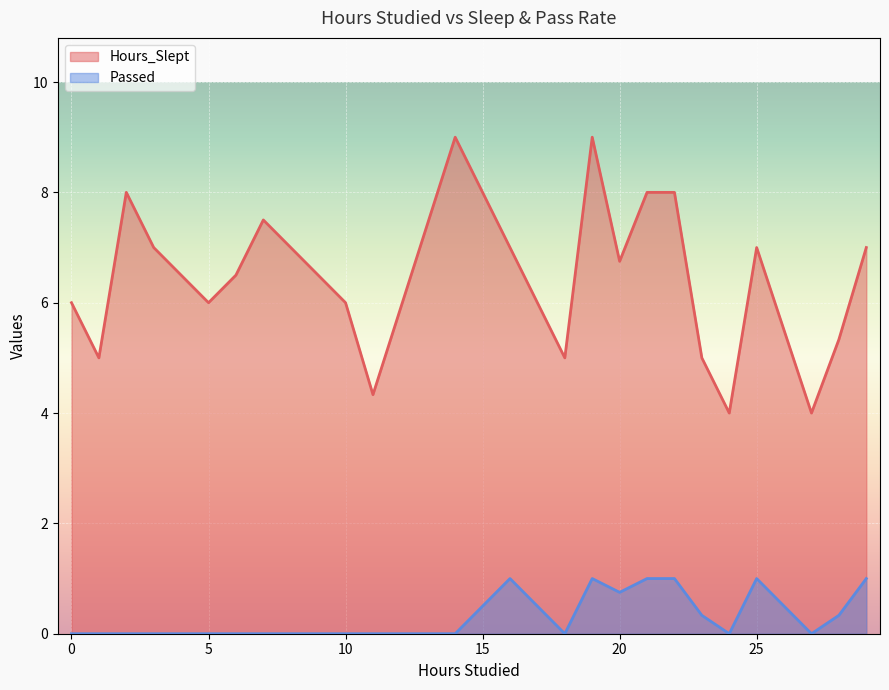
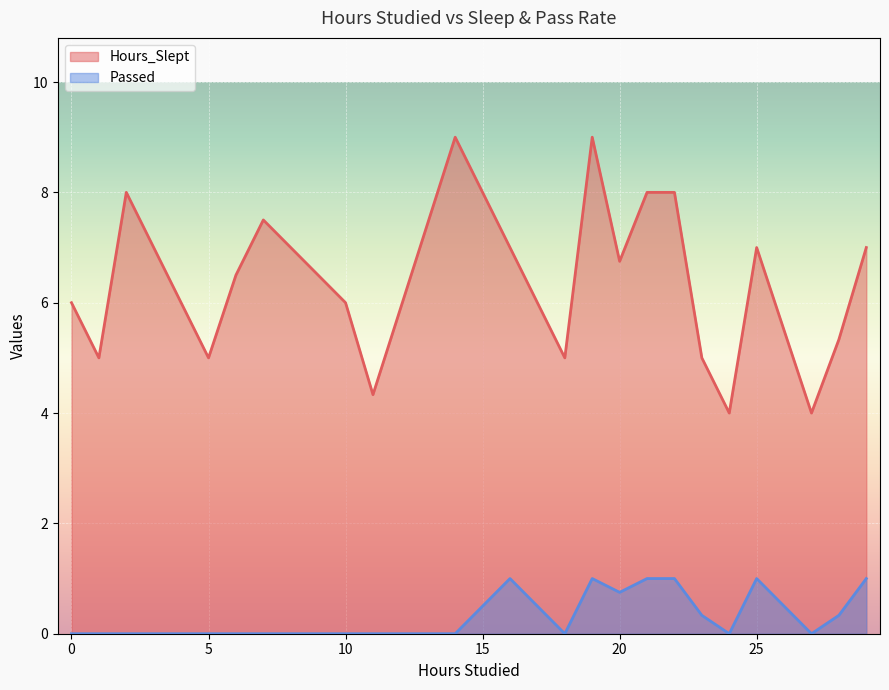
Hours_Slept, 5: 6 -> 5
